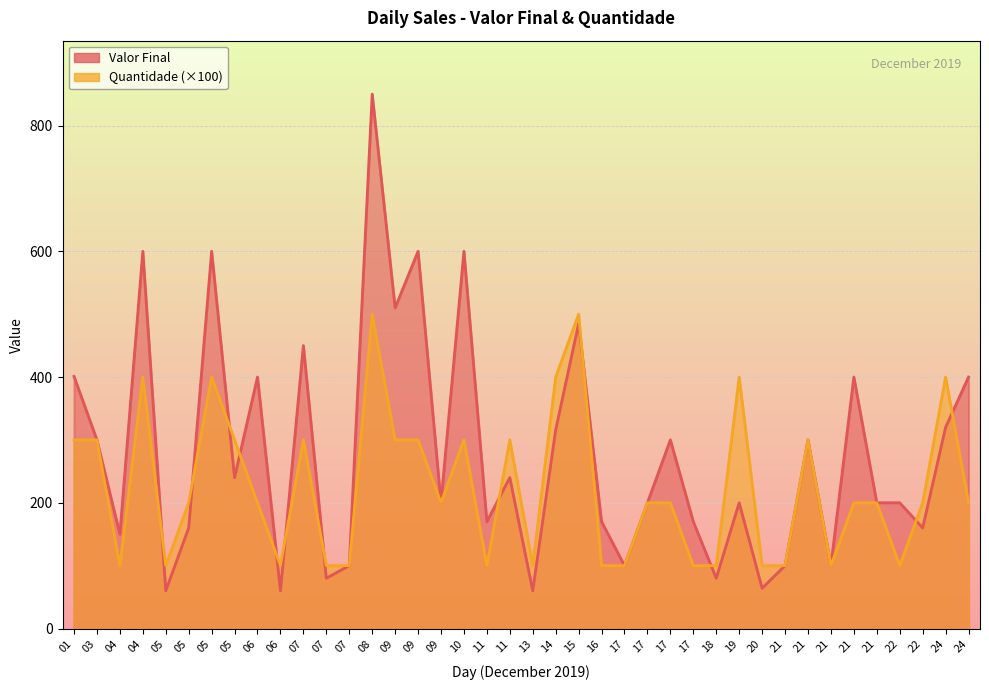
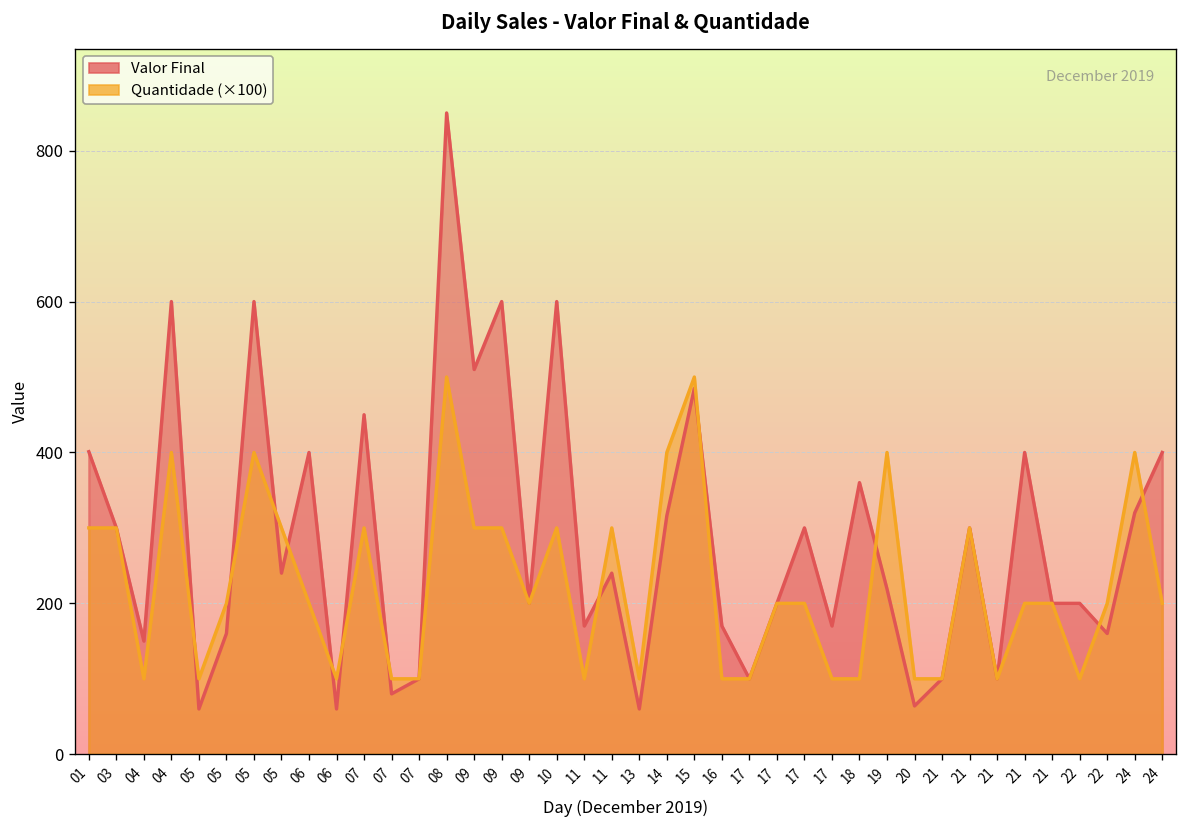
Valor Final, 18: 80 -> 360
Valor Final, 19: 200 -> 220
